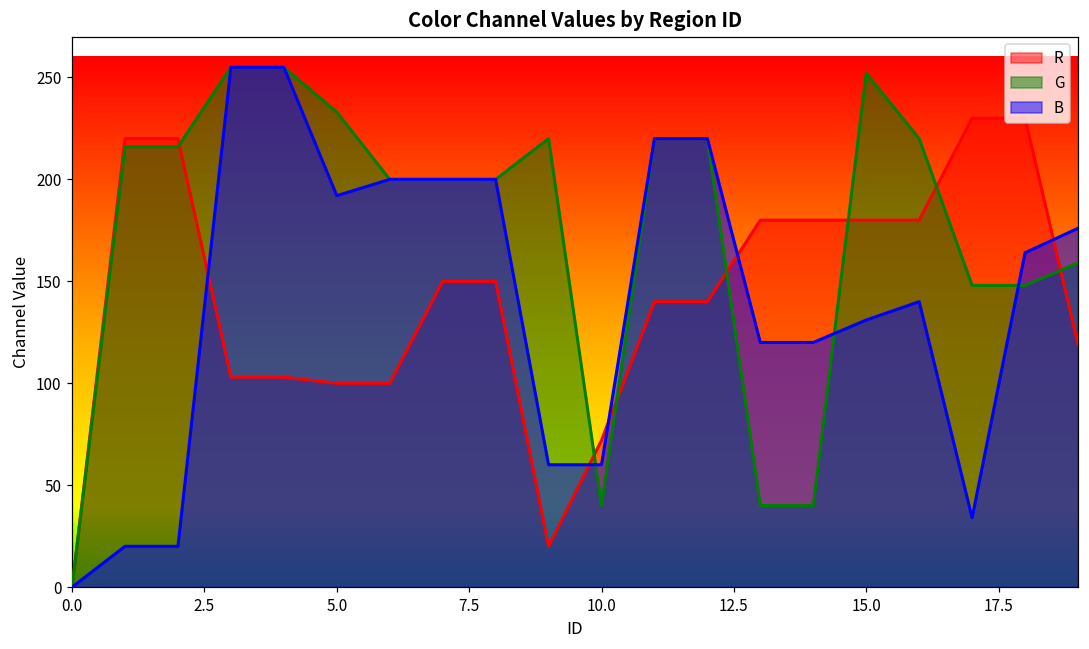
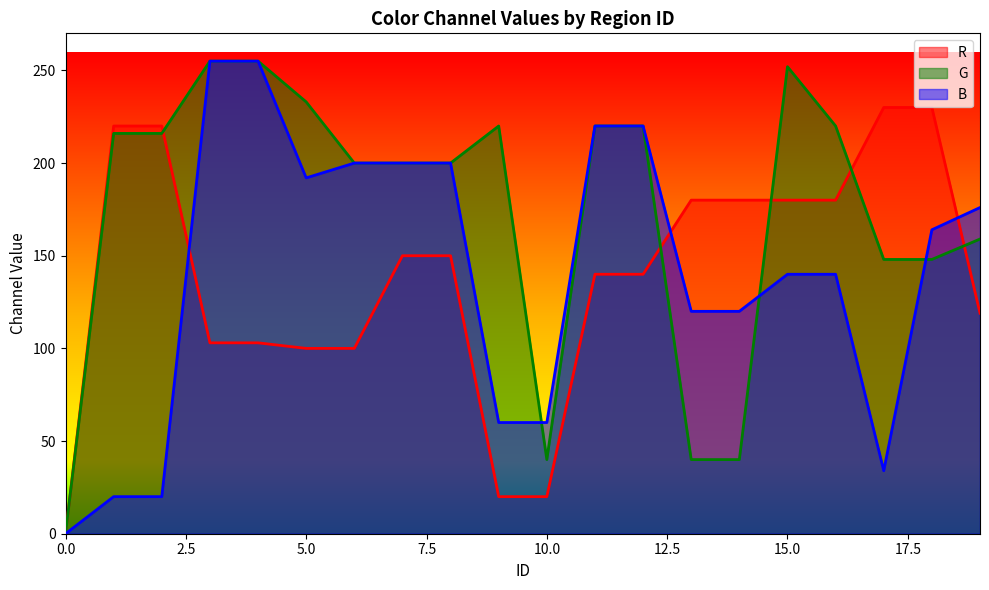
R, 10.0: 72 -> 20
B, 15.0: 131 -> 140
